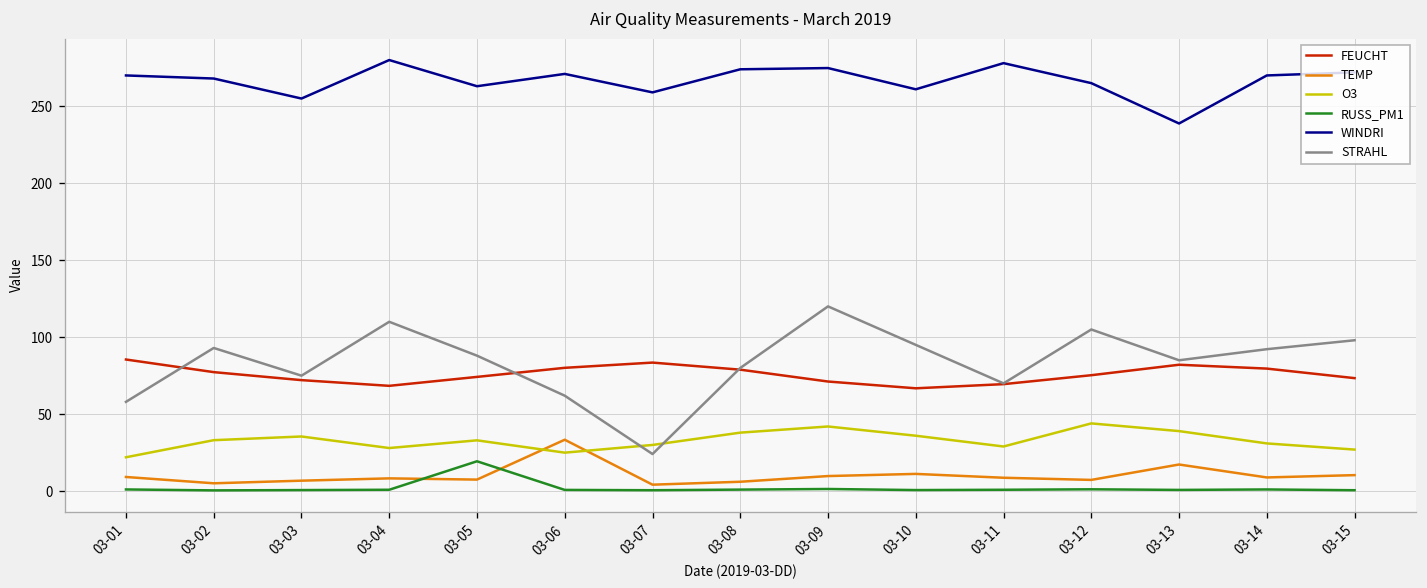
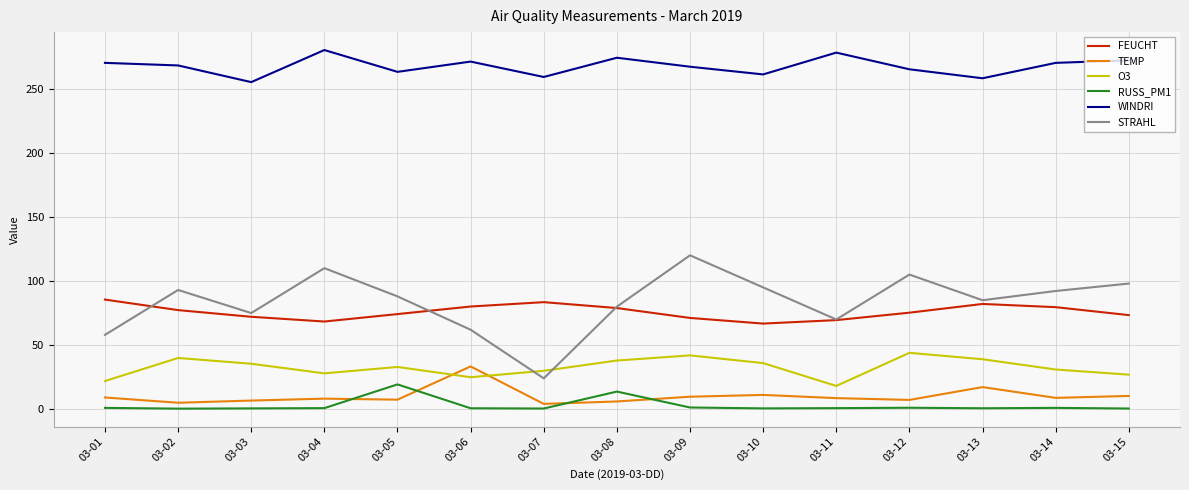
O3, 03-02: 33 -> 40
RUSS_PM1, 03-08: 1 -> 14
WINDRI, 03-09: 275 -> 267
O3, 03-11: 29 -> 18
WINDRI, 03-13: 239 -> 258
